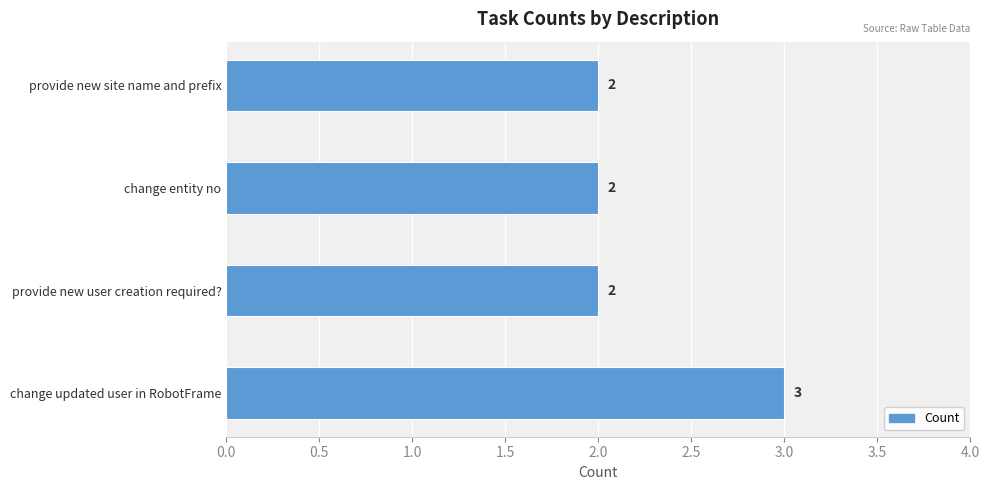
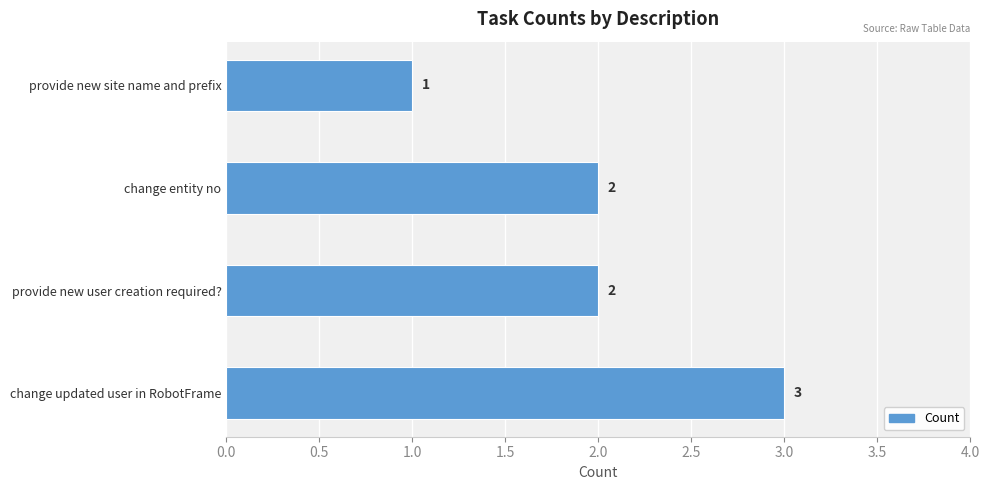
provide new site name and prefix: 2 -> 1
